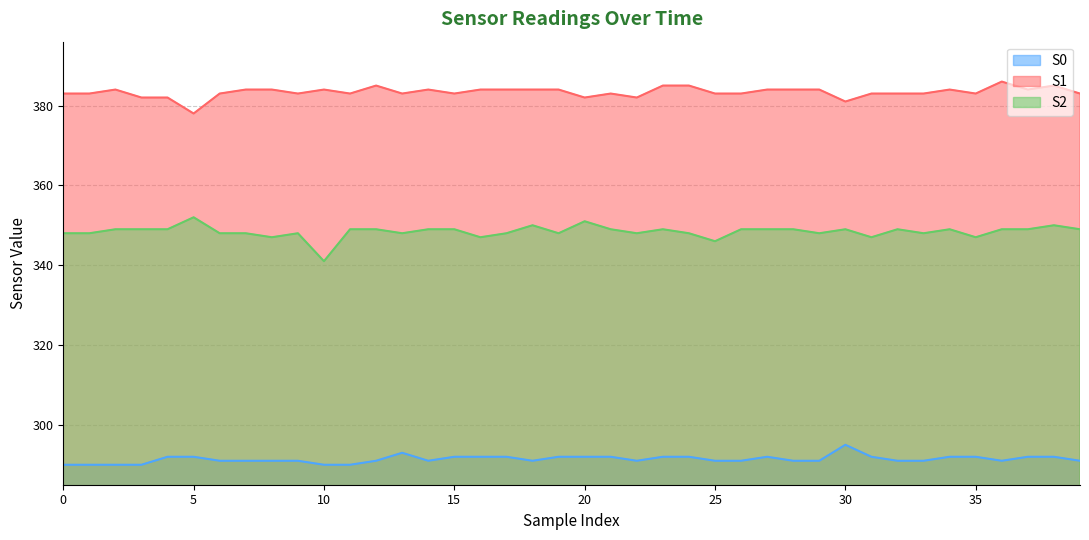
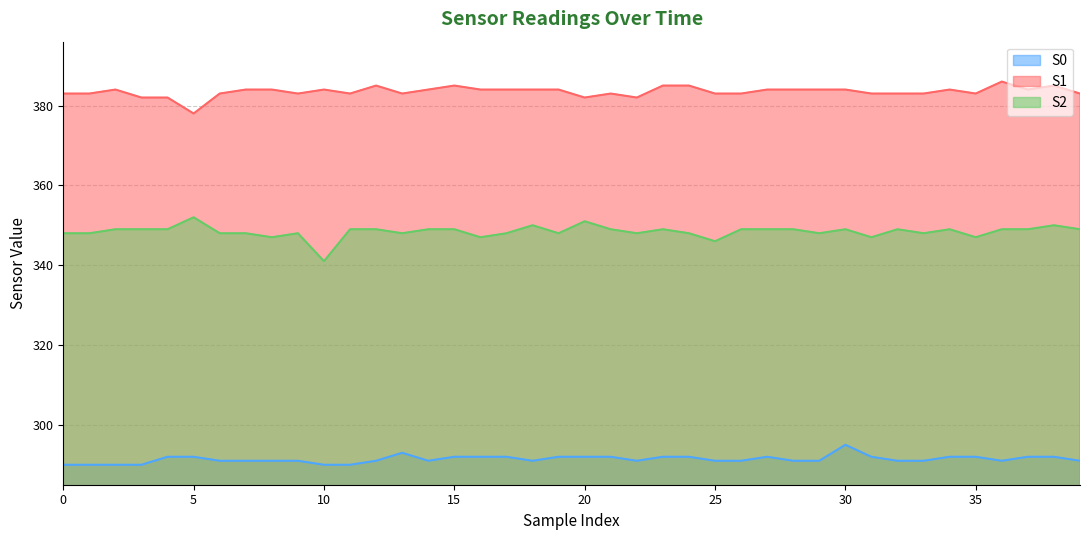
S1, 15: 383 -> 385
S1, 30: 381 -> 384
